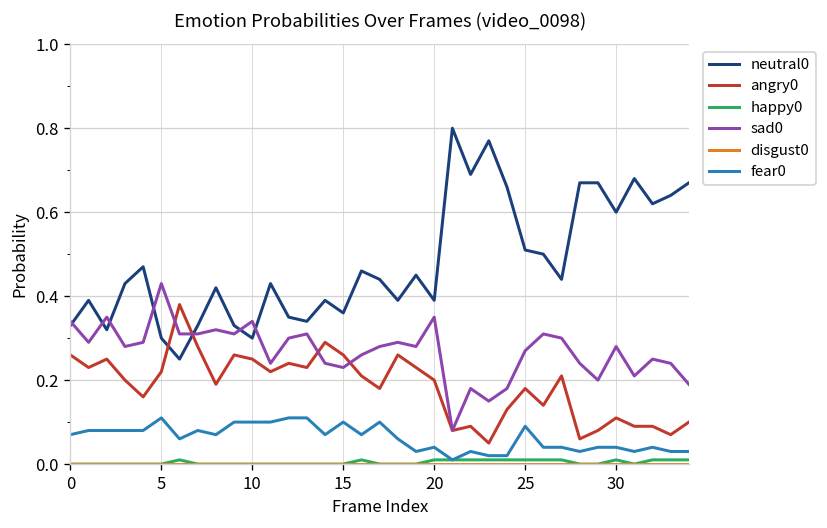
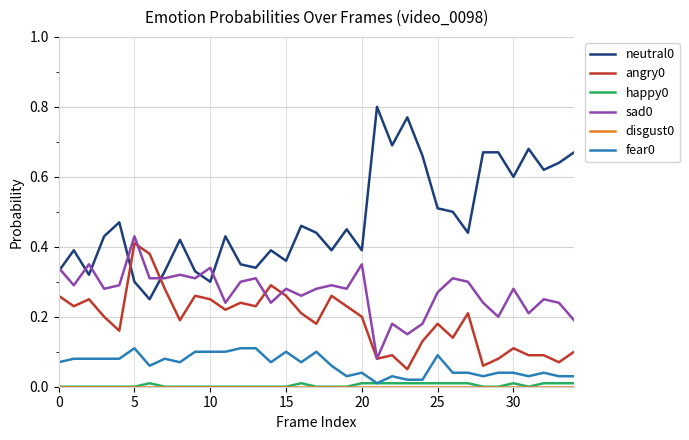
angry0, 5: 0.22 -> 0.41
sad0, 15: 0.23 -> 0.28
